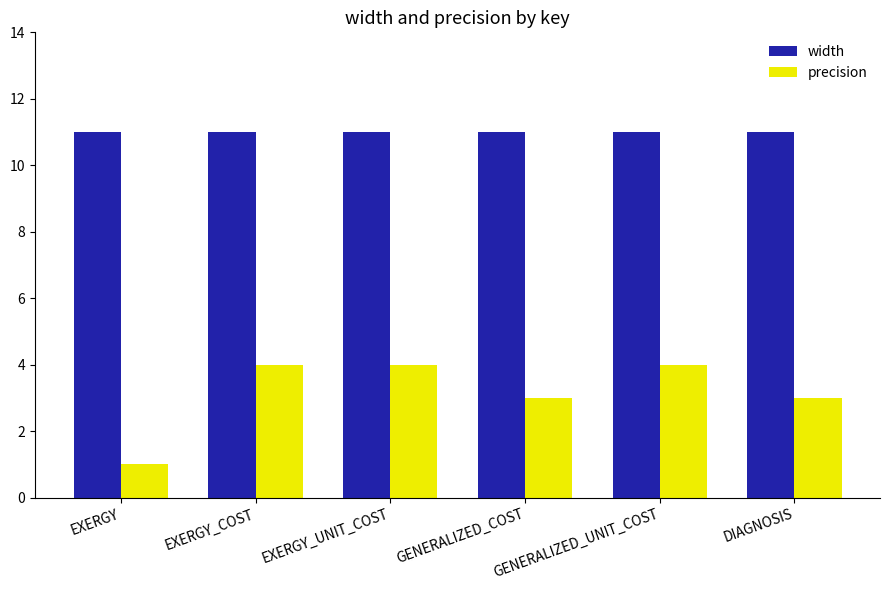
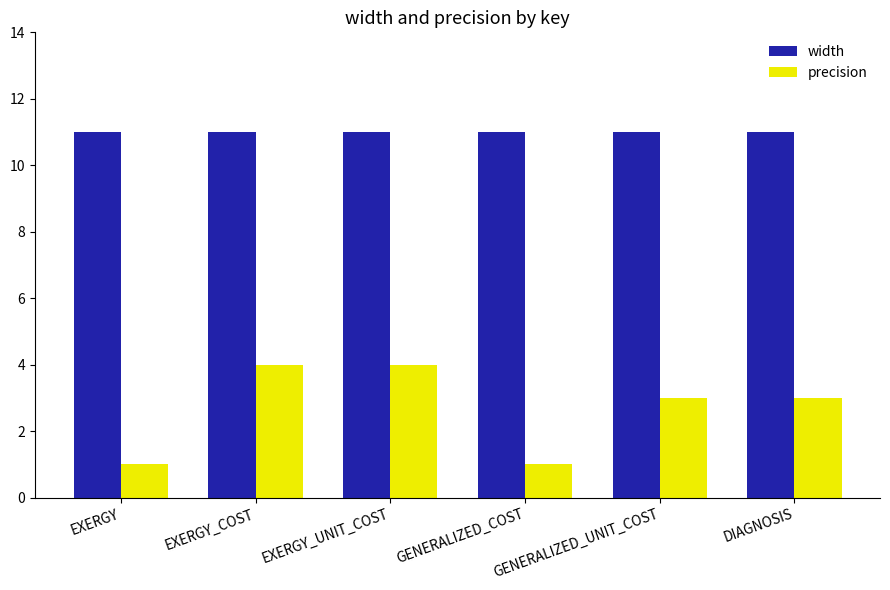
precision, GENERALIZED_COST: 3 -> 1
precision, GENERALIZED_UNIT_COST: 4 -> 3
